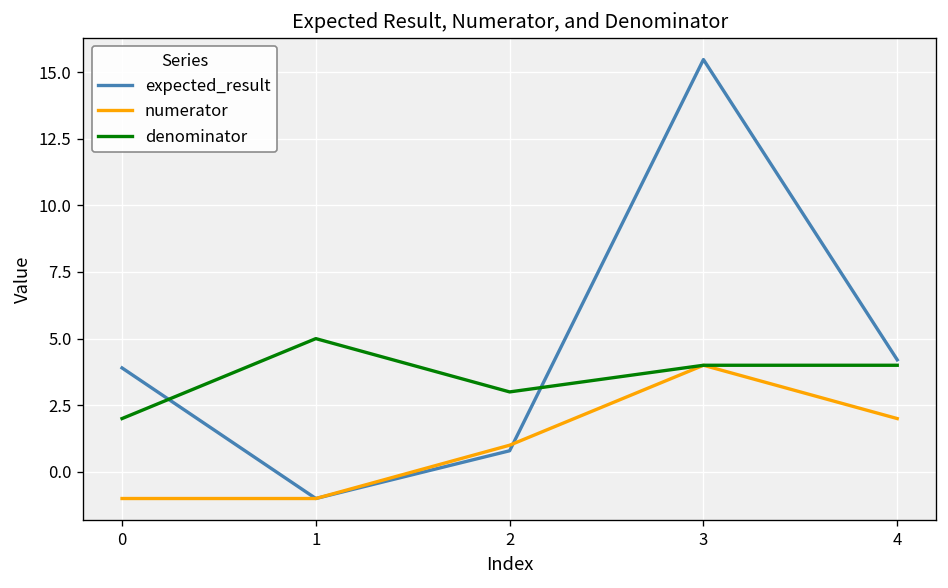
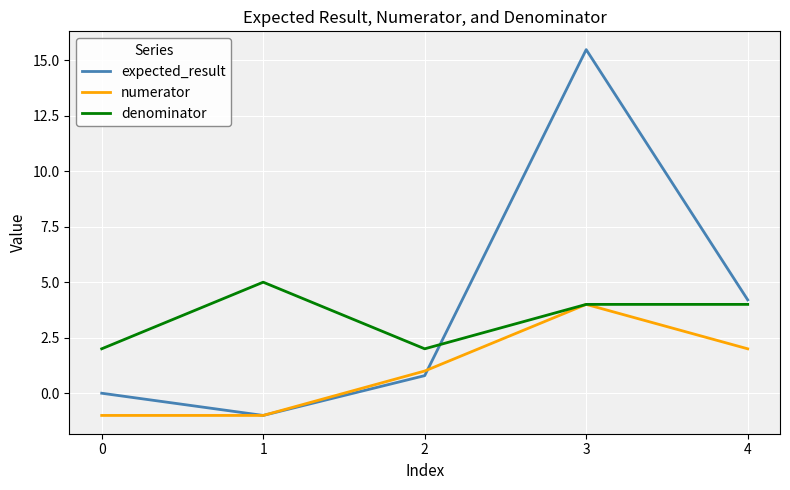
expected_result, 0: 3.9 -> 0.0
denominator, 2: 3 -> 2
